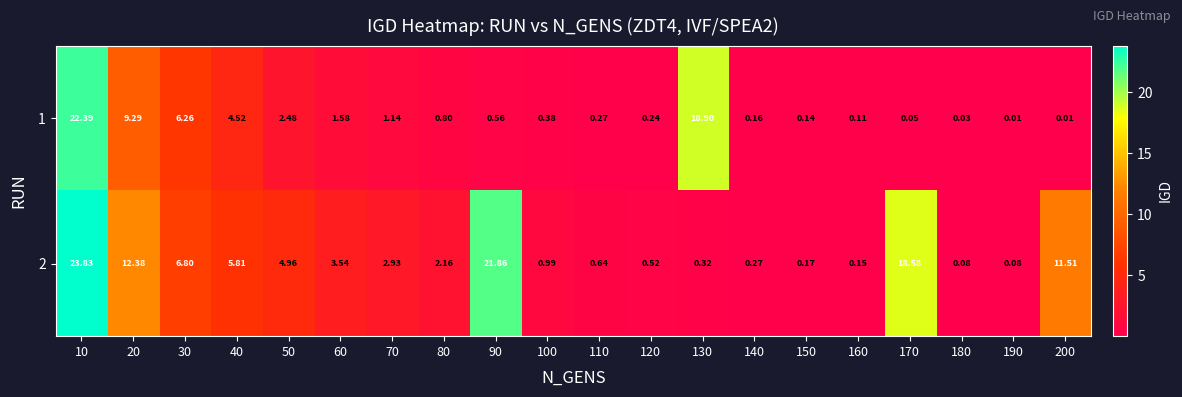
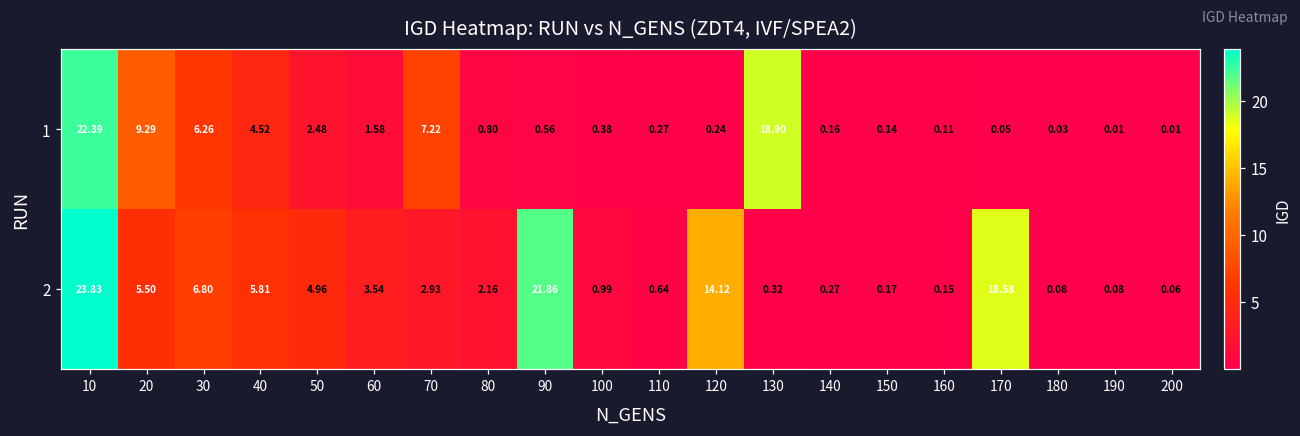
1, 70: 1.14 -> 7.22
2, 20: 12.38 -> 5.50
2, 120: 0.52 -> 14.12
2, 200: 11.51 -> 0.06
